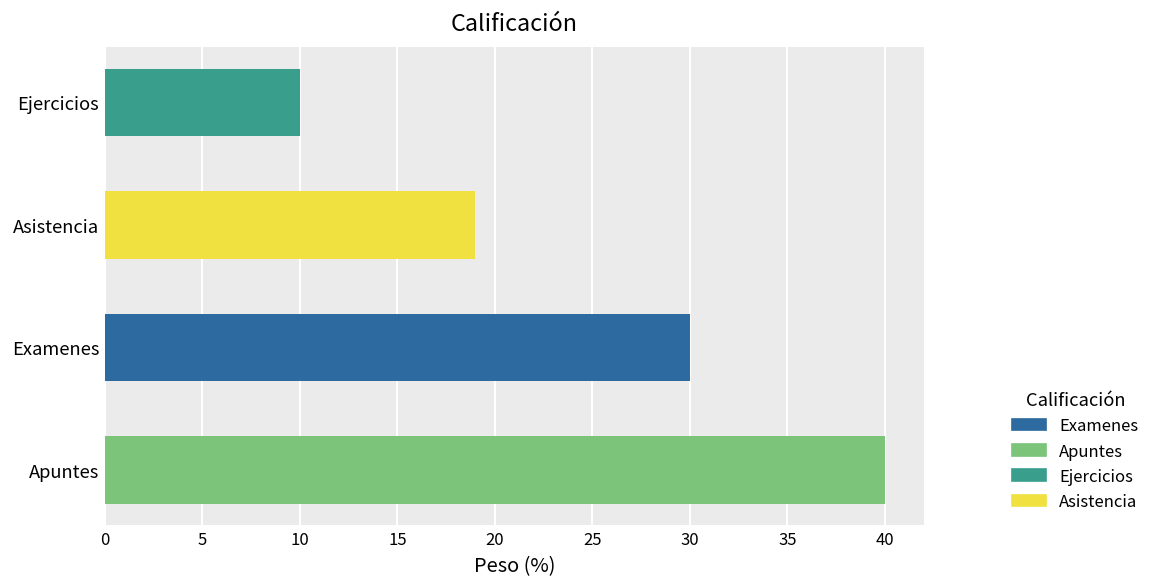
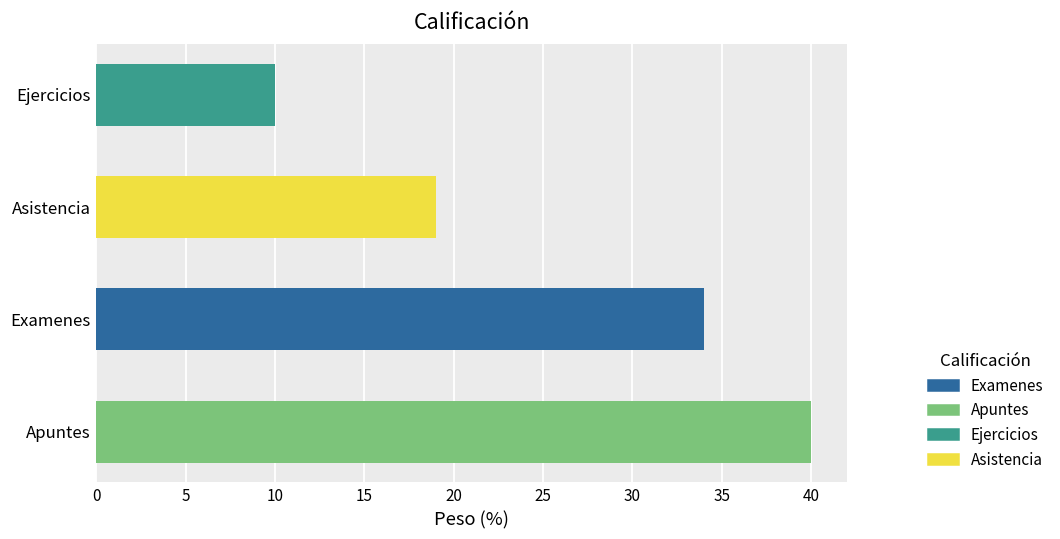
Examenes: 30 -> 34
